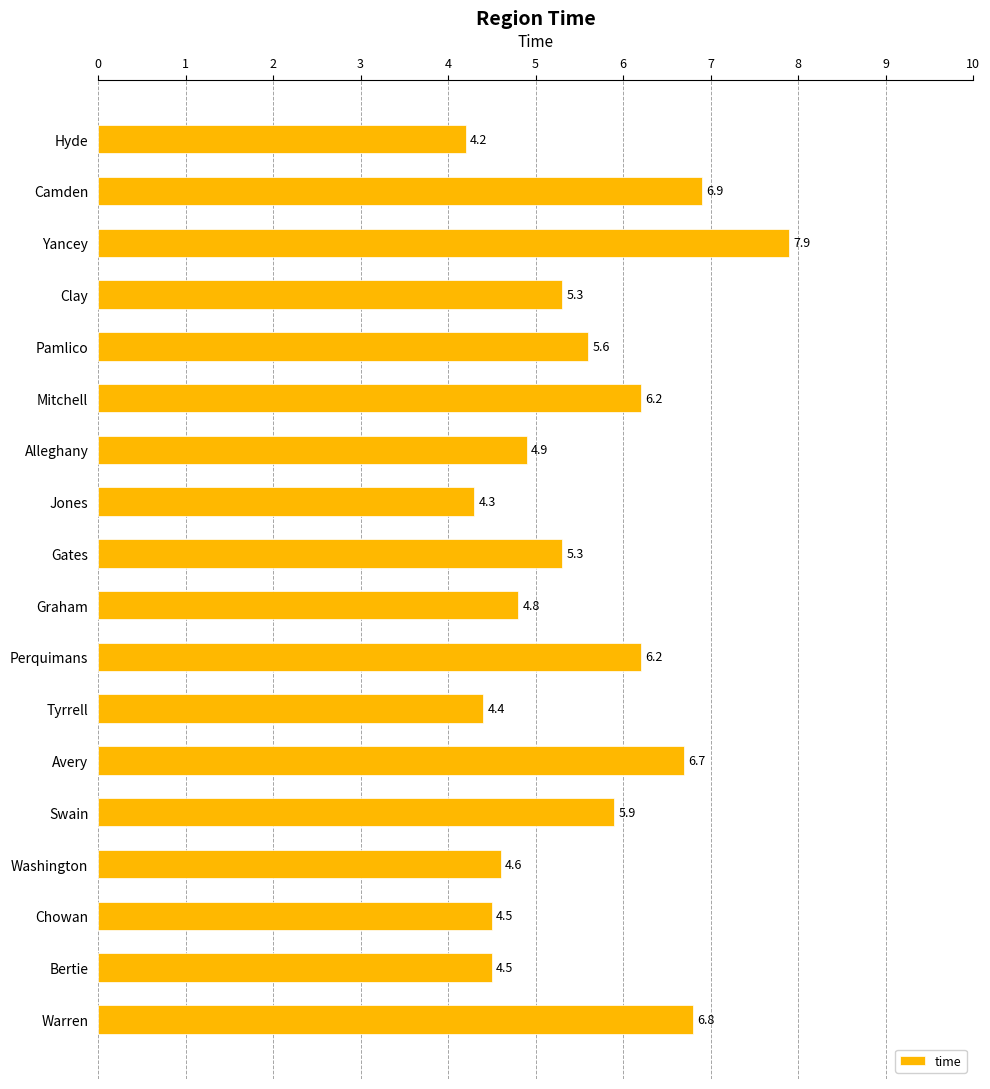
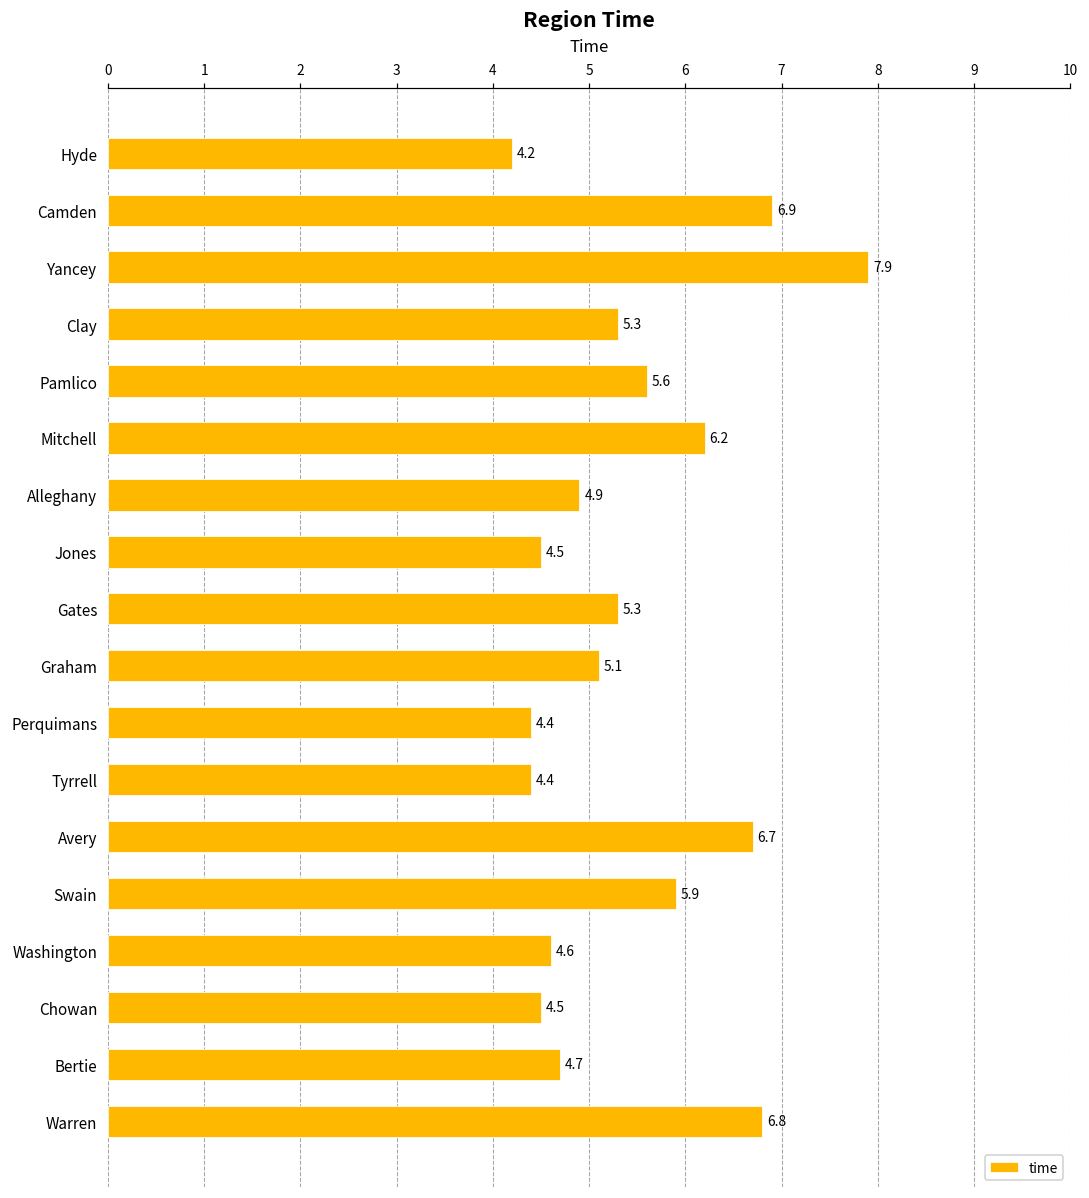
Jones: 4.3 -> 4.5
Graham: 4.8 -> 5.1
Perquimans: 6.2 -> 4.4
Bertie: 4.5 -> 4.7
